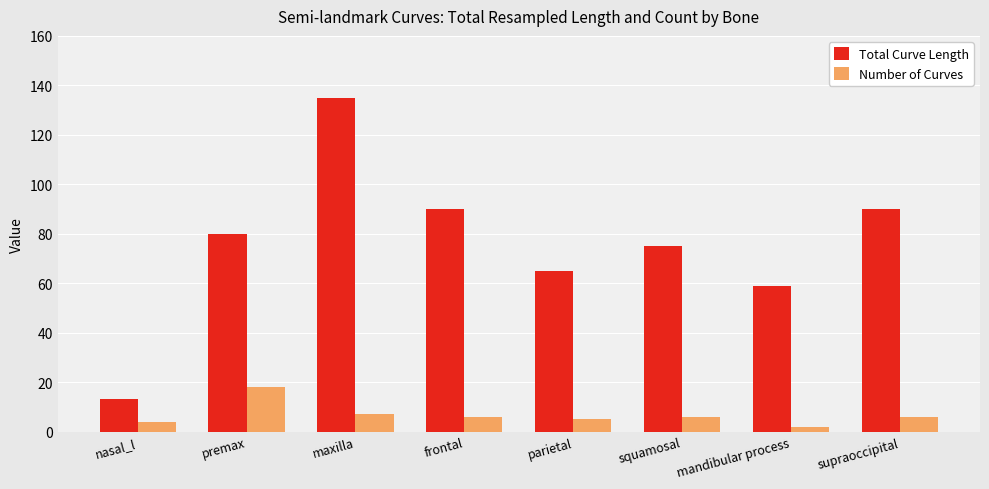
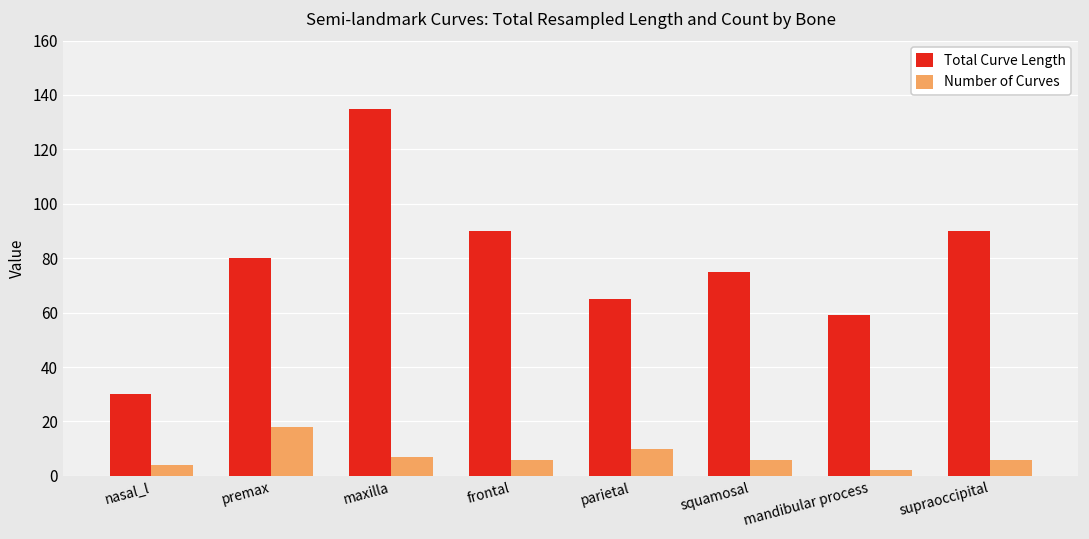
Total Curve Length, nasal_l: 13 -> 30
Number of Curves, parietal: 5 -> 10
